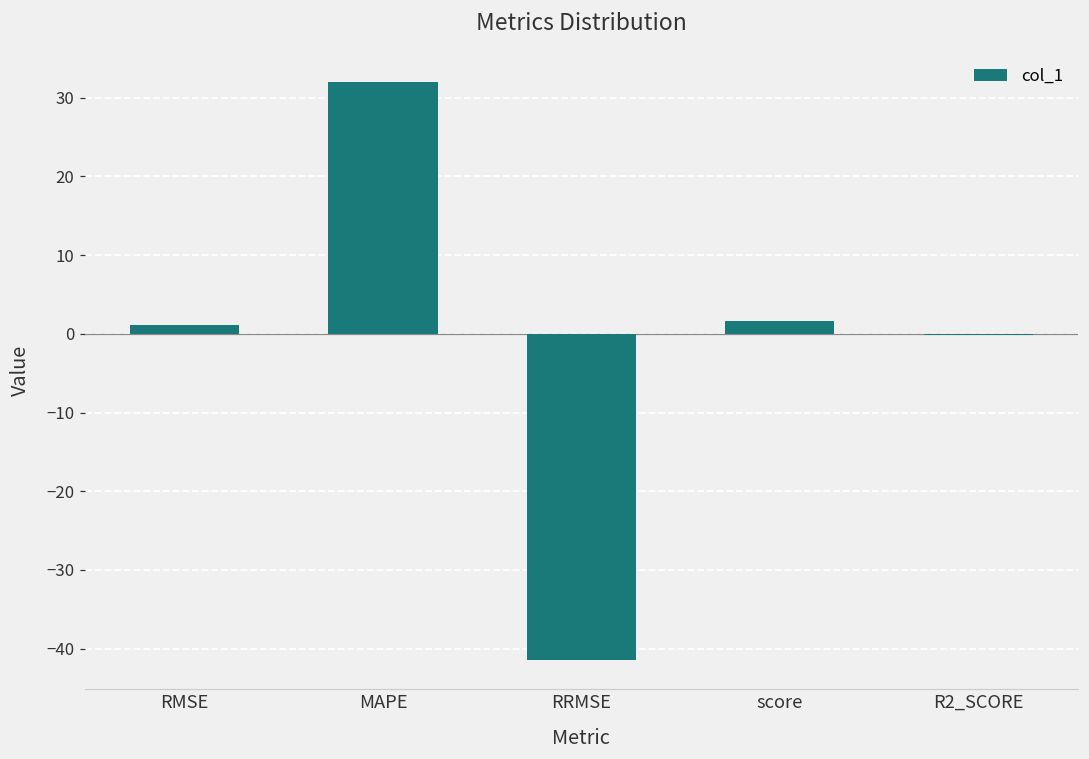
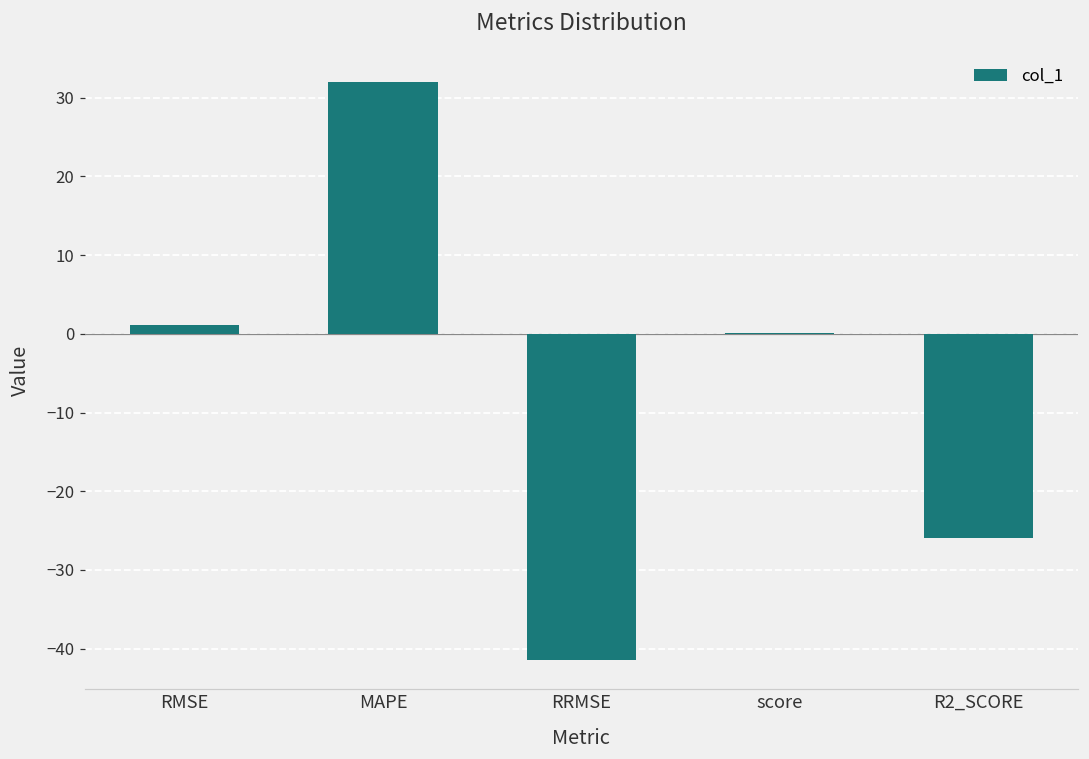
score: 2 -> 0
R2_SCORE: 0 -> -26
